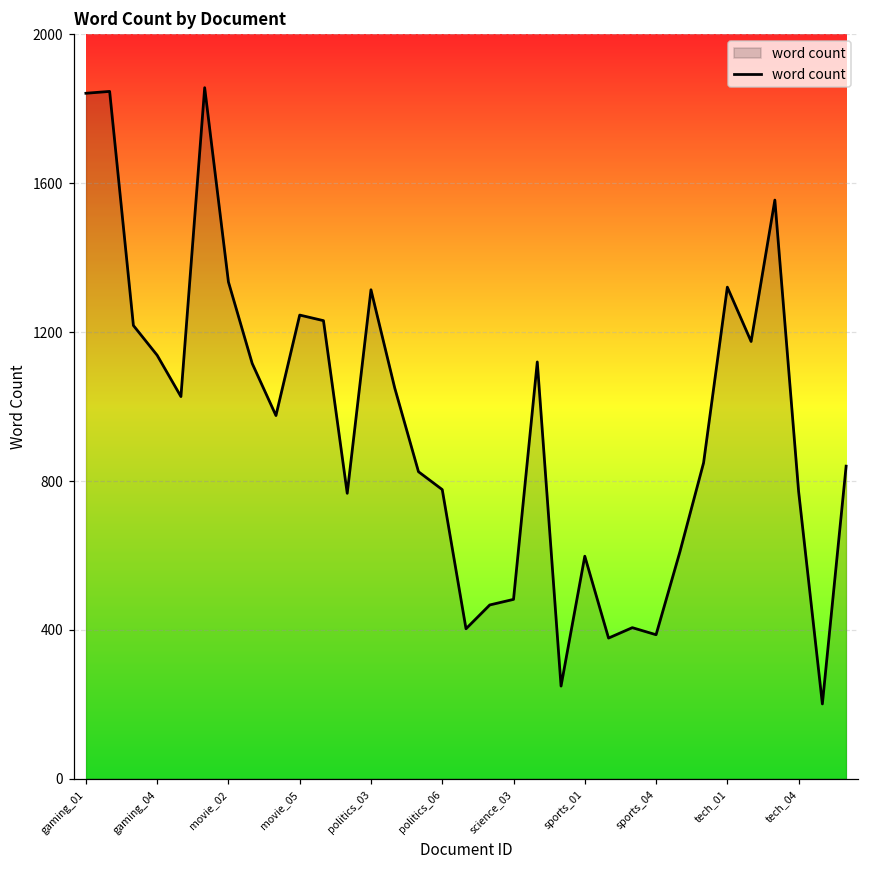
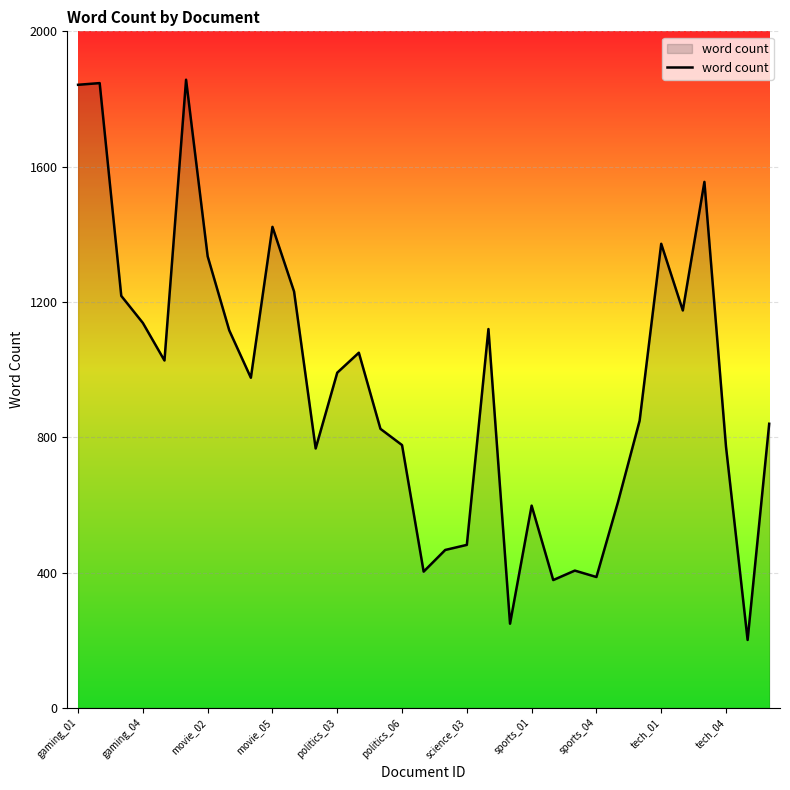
movie_05: 1250 -> 1420
politics_03: 1310 -> 990
tech_01: 1320 -> 1370
